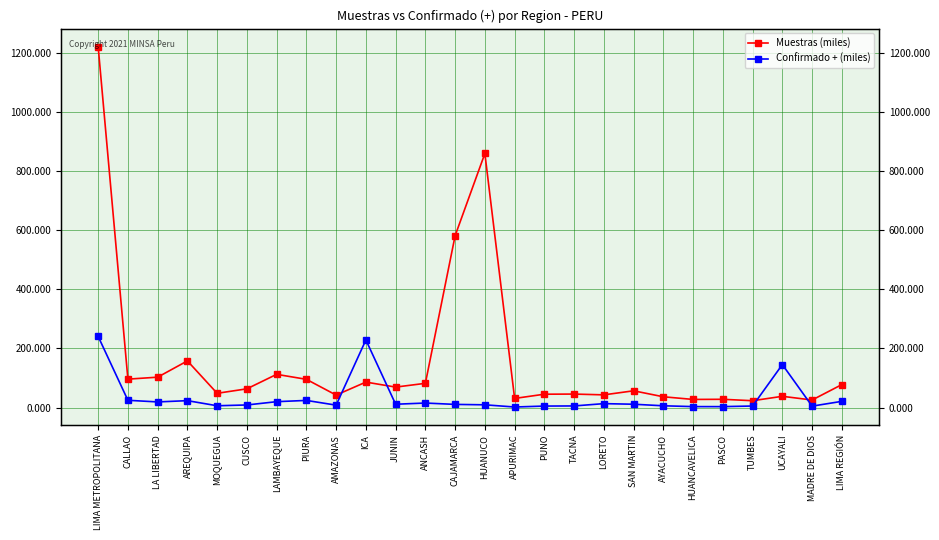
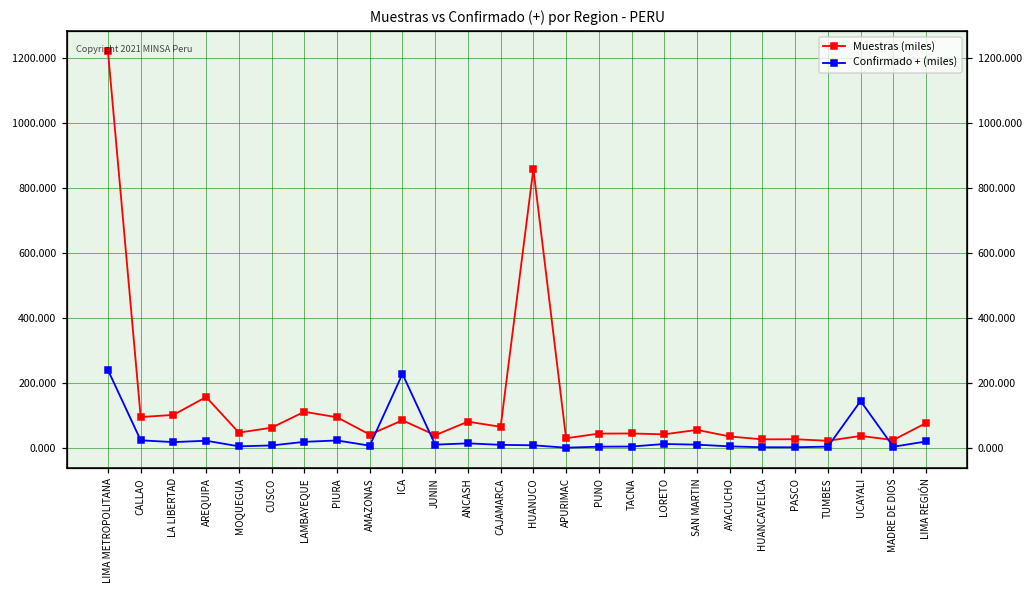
Muestras (miles), JUNIN: 70 -> 40
Muestras (miles), CAJAMARCA: 580 -> 70
